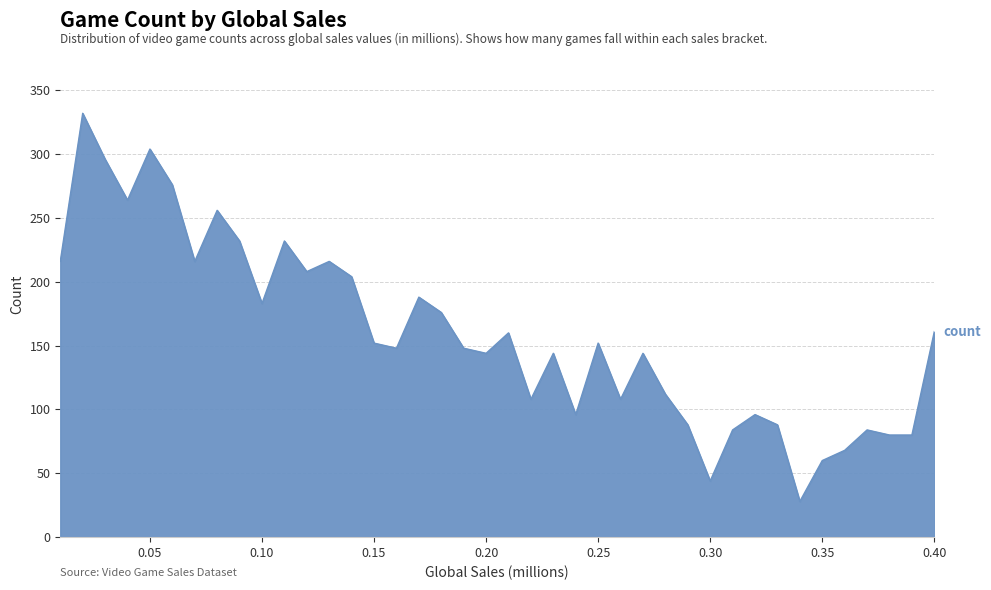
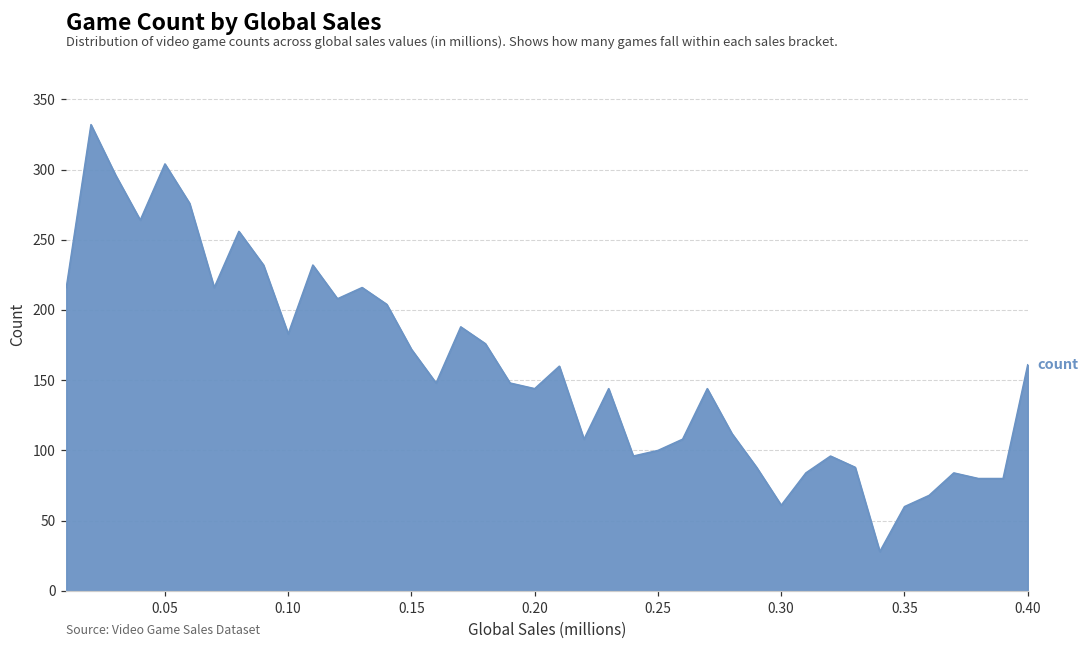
0.15: 152 -> 172
0.25: 152 -> 100
0.30: 44 -> 61
